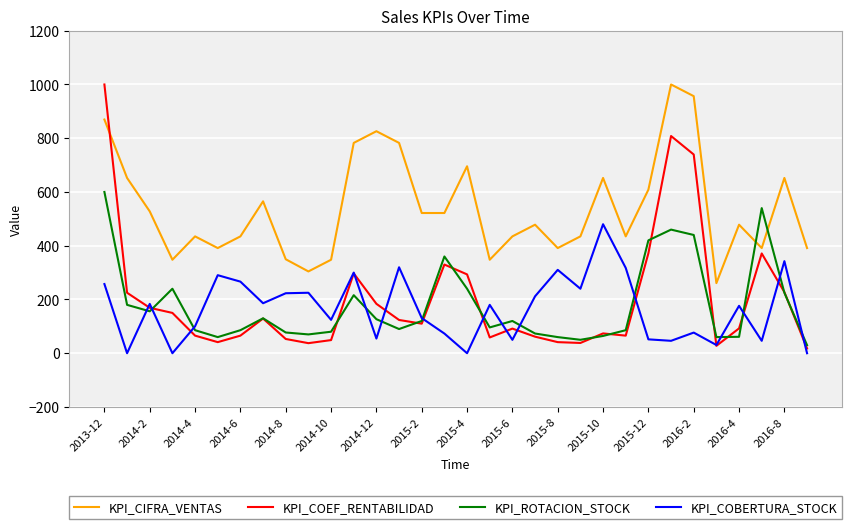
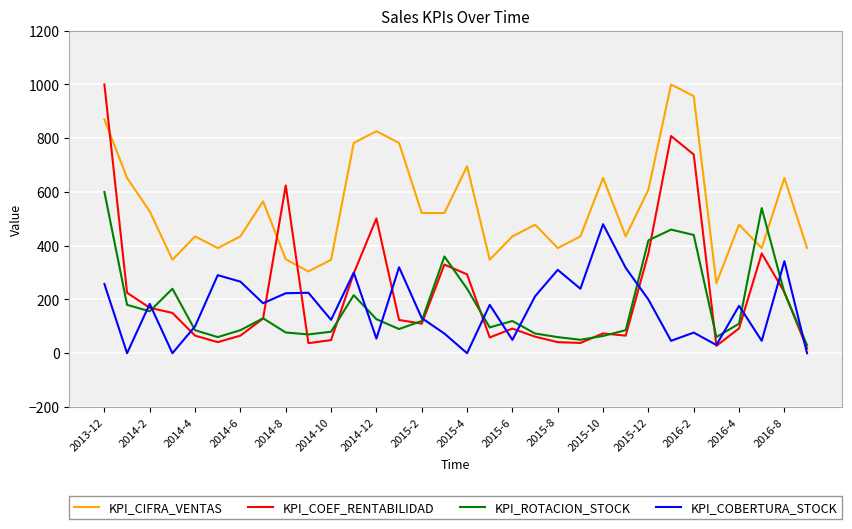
KPI_COEF_RENTABILIDAD, 2014-8: 50 -> 620
KPI_COEF_RENTABILIDAD, 2014-12: 180 -> 500
KPI_COBERTURA_STOCK, 2015-12: 50 -> 200
KPI_ROTACION_STOCK, 2016-4: 60 -> 110
